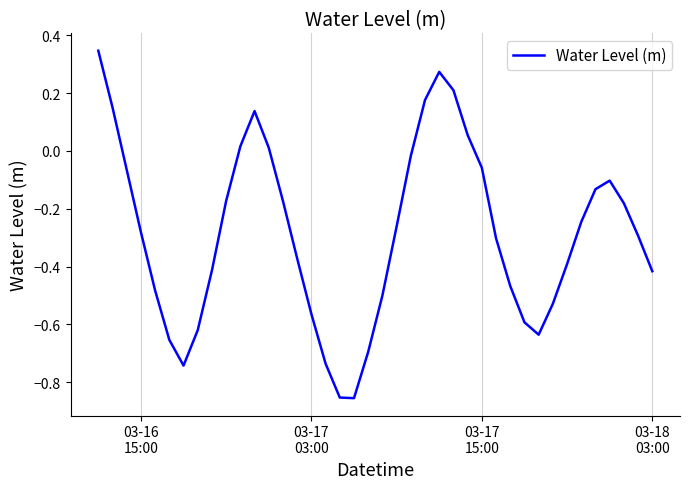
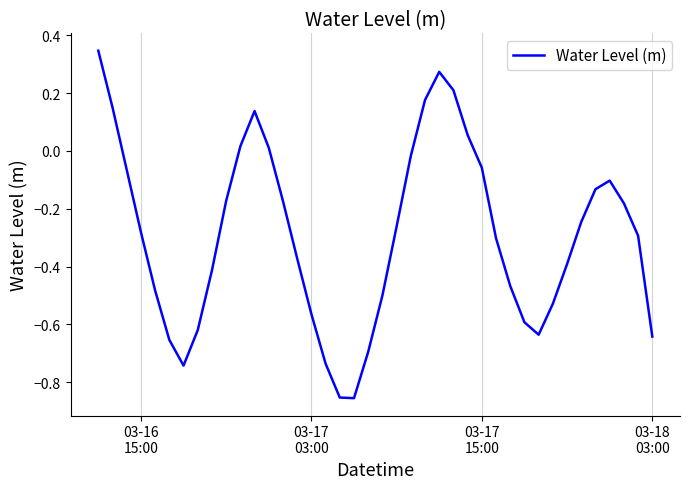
03-18 03:00: -0.42 -> -0.64
